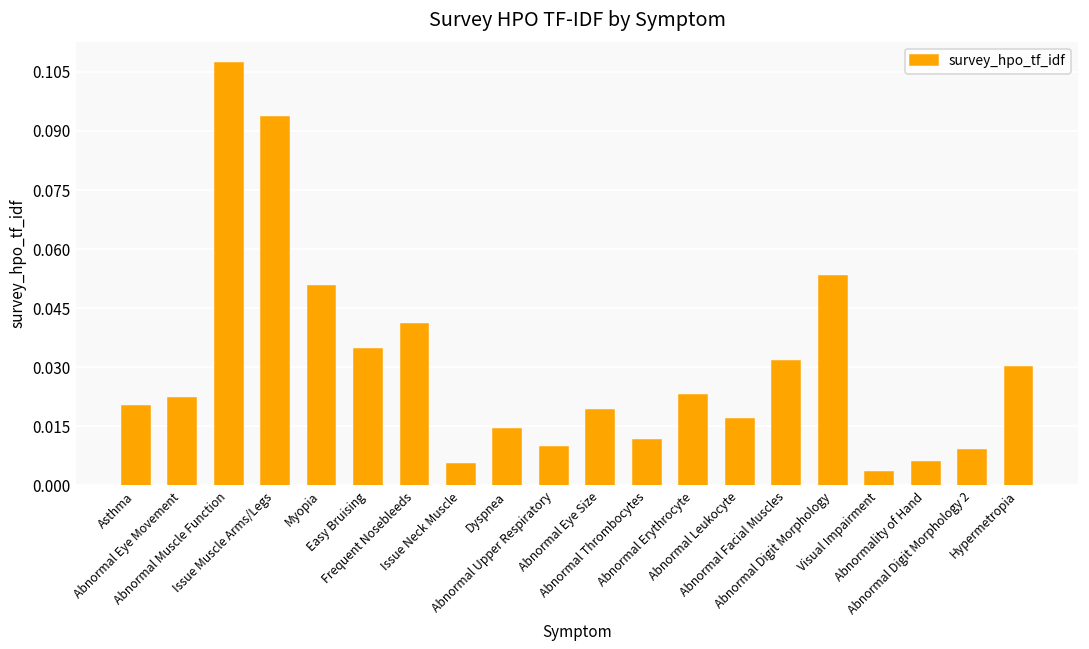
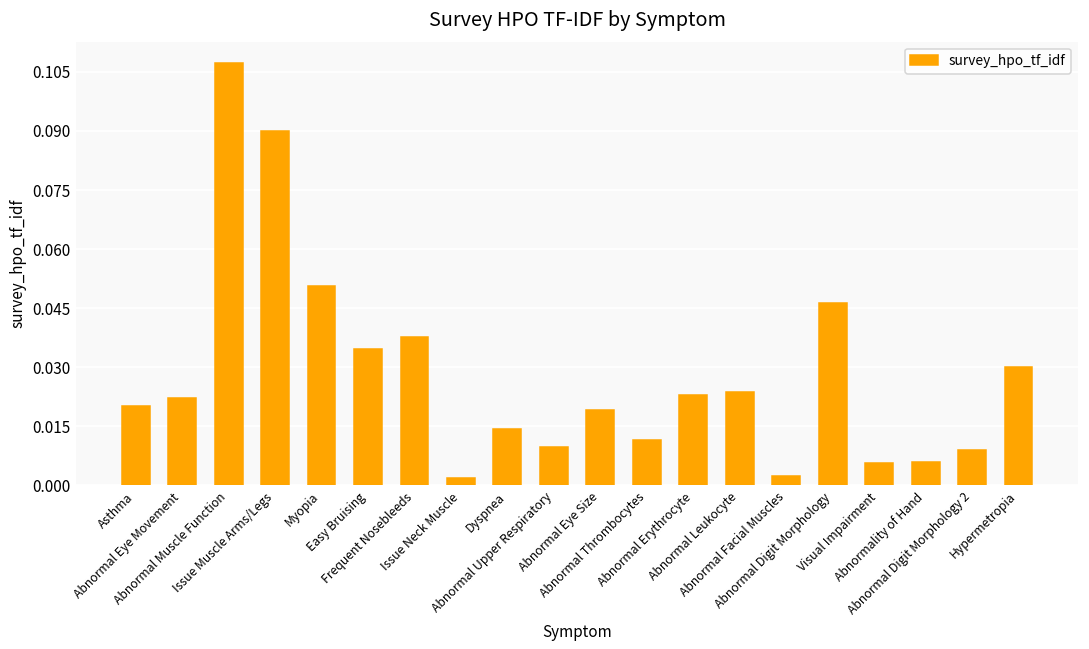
Issue Muscle Arms/Legs: 0.094 -> 0.090
Frequent Nosebleeds: 0.041 -> 0.038
Issue Neck Muscle: 0.006 -> 0.002
Abnormal Leukocyte: 0.017 -> 0.024
Abnormal Facial Muscles: 0.032 -> 0.002
Abnormal Digit Morphology: 0.053 -> 0.046
Visual Impairment: 0.003 -> 0.006
